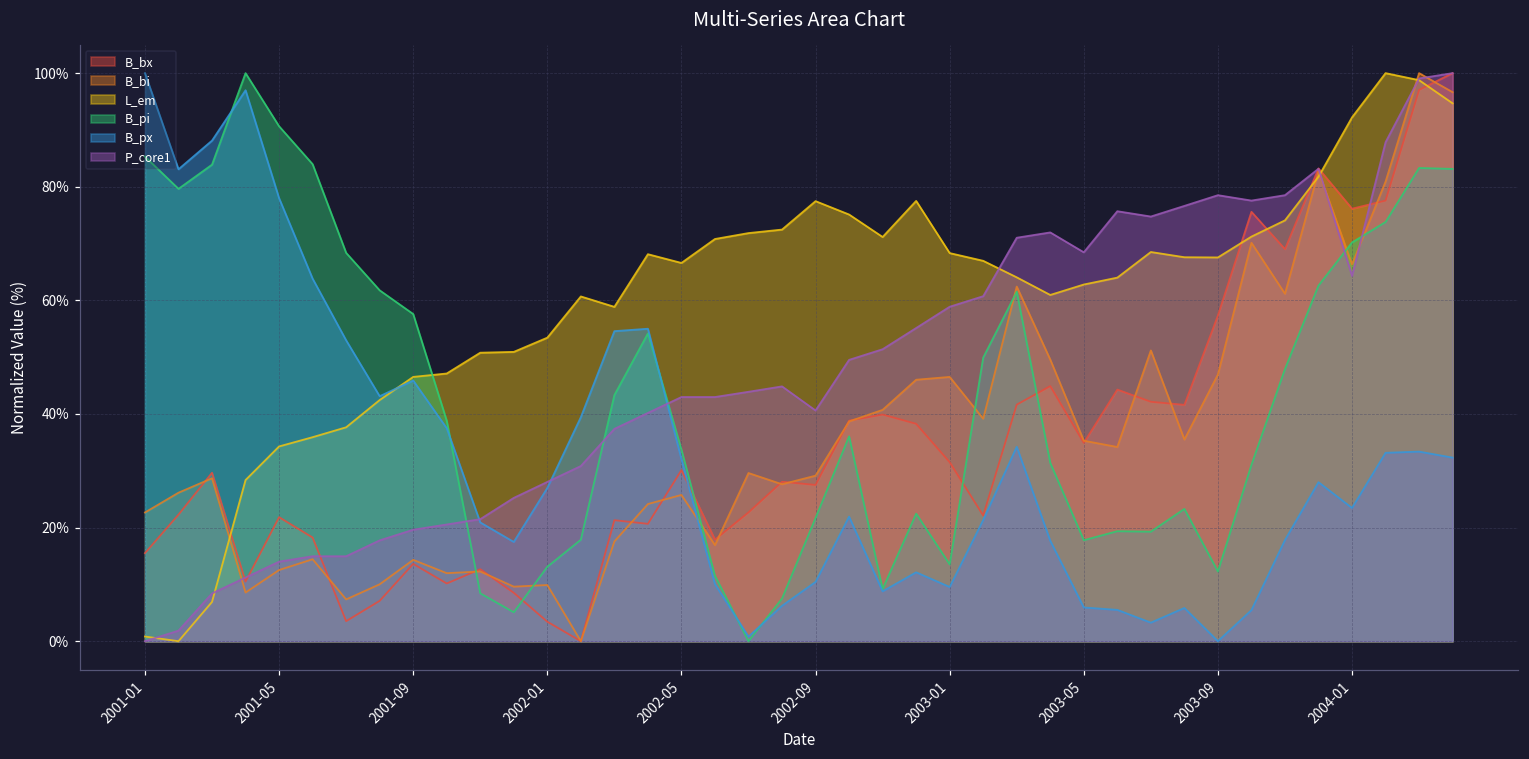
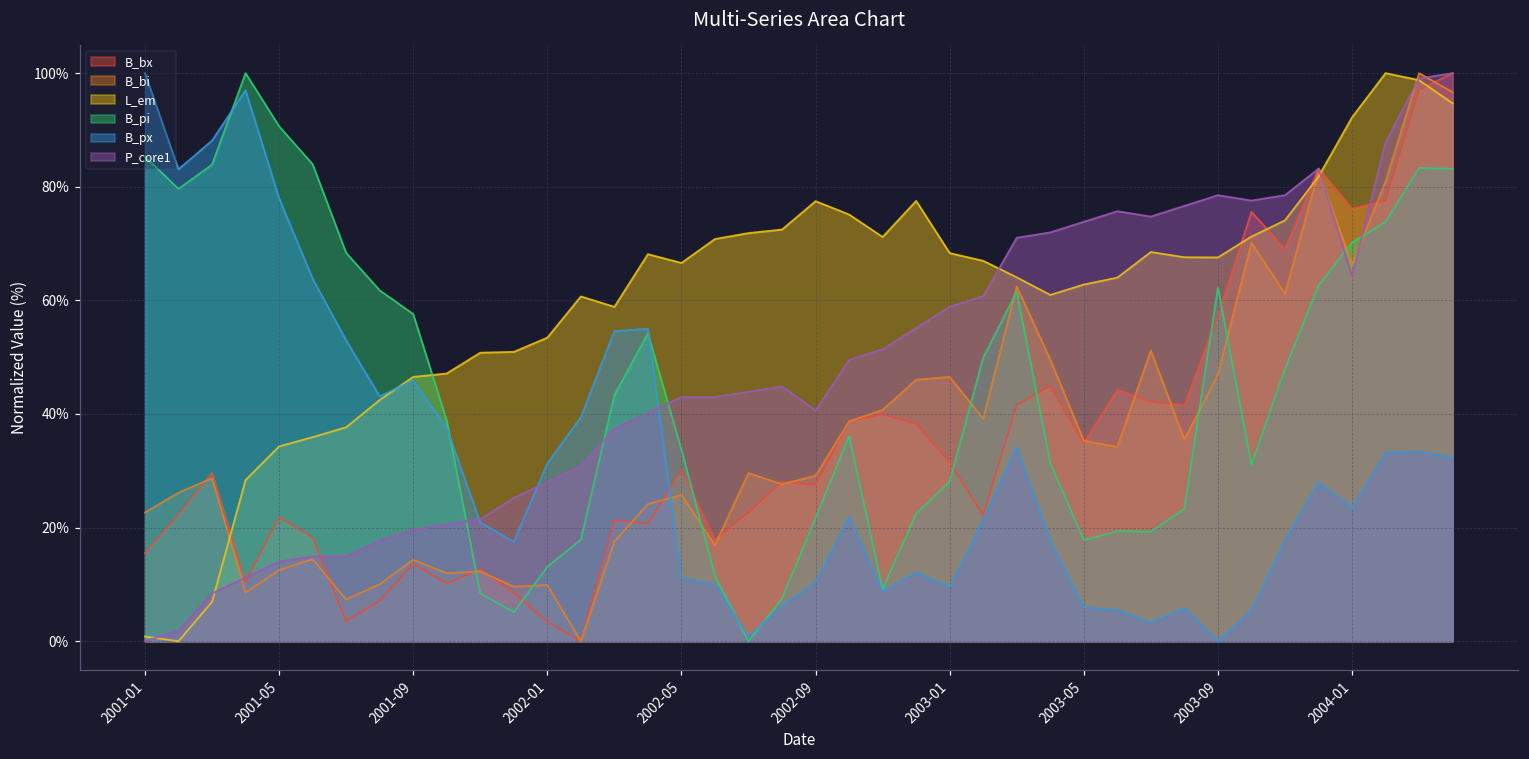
B_px, 2002-01: 27% -> 31%
B_px, 2002-05: 32% -> 11%
B_pi, 2003-01: 14% -> 28%
P_core1, 2003-05: 68% -> 74%
B_pi, 2003-09: 12% -> 62%
